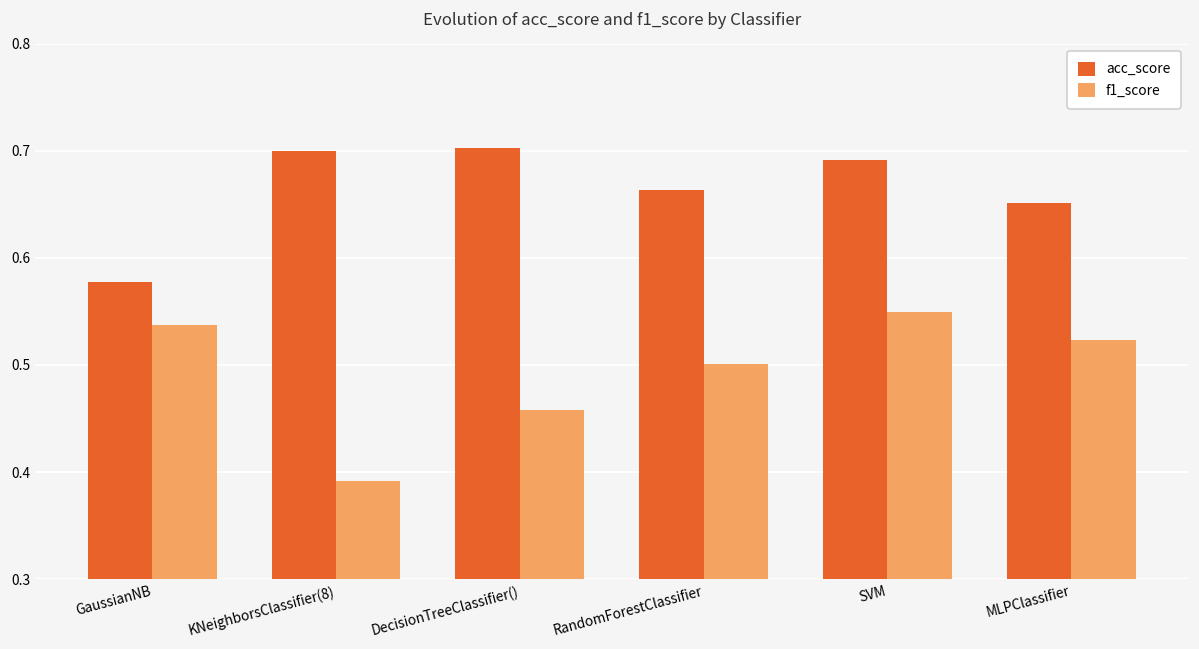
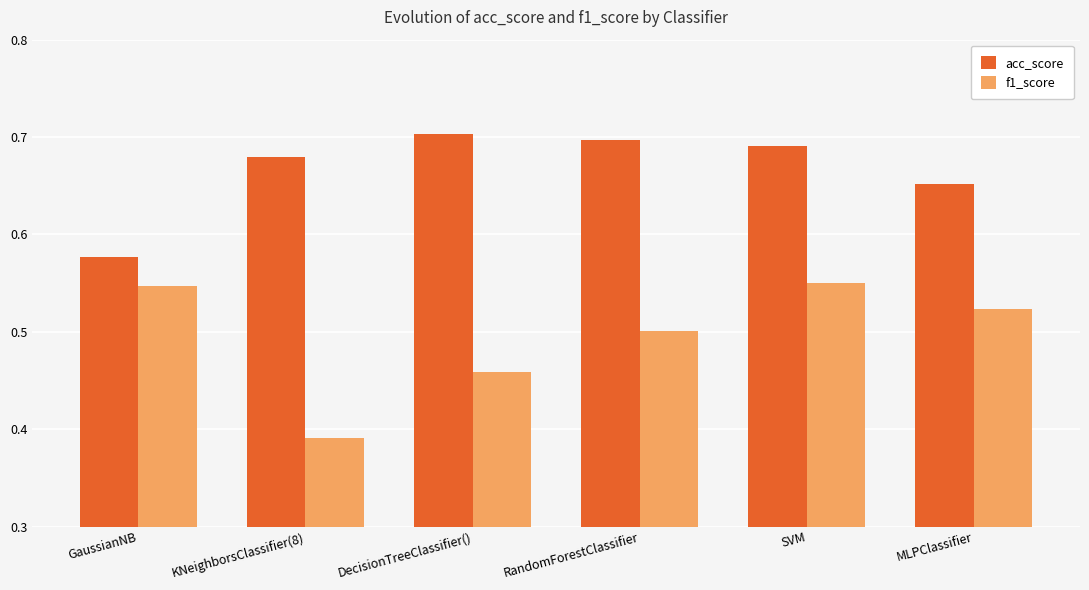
f1_score, GaussianNB: 0.54 -> 0.55
acc_score, KNeighborsClassifier(8): 0.70 -> 0.68
acc_score, RandomForestClassifier: 0.66 -> 0.70
